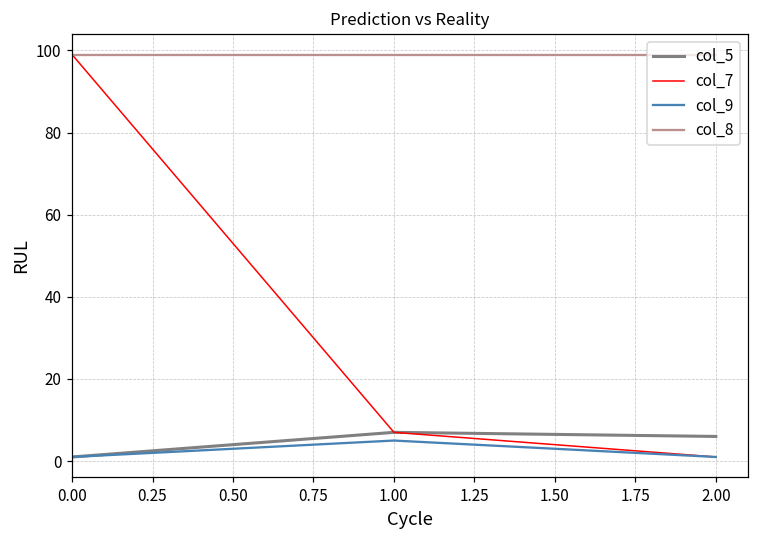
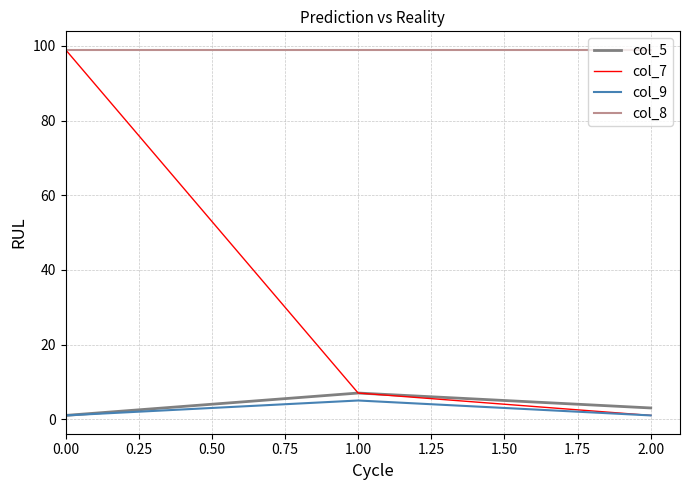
col_5, 2.00: 6 -> 3
